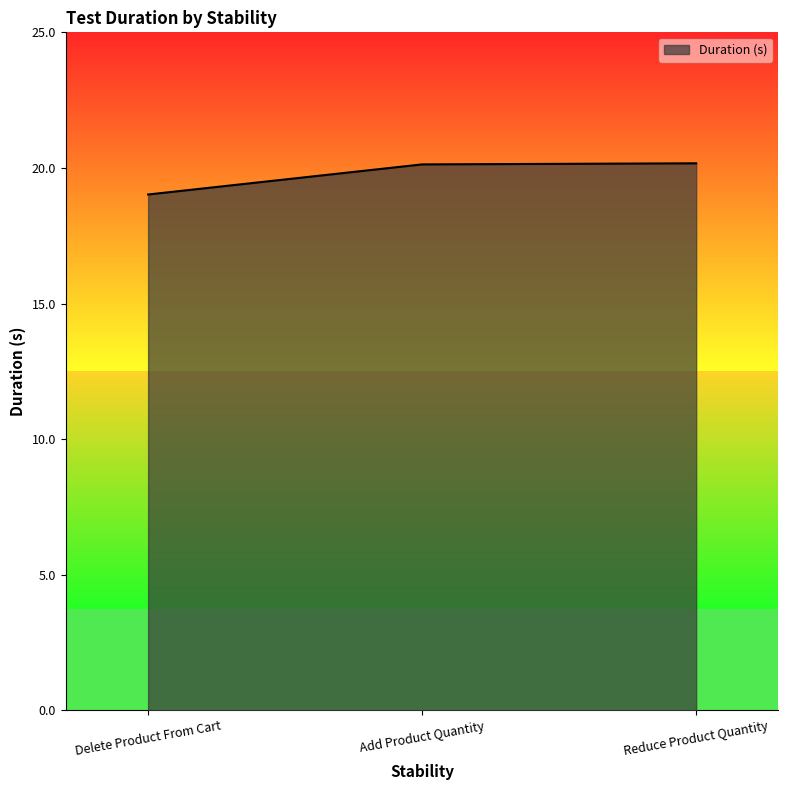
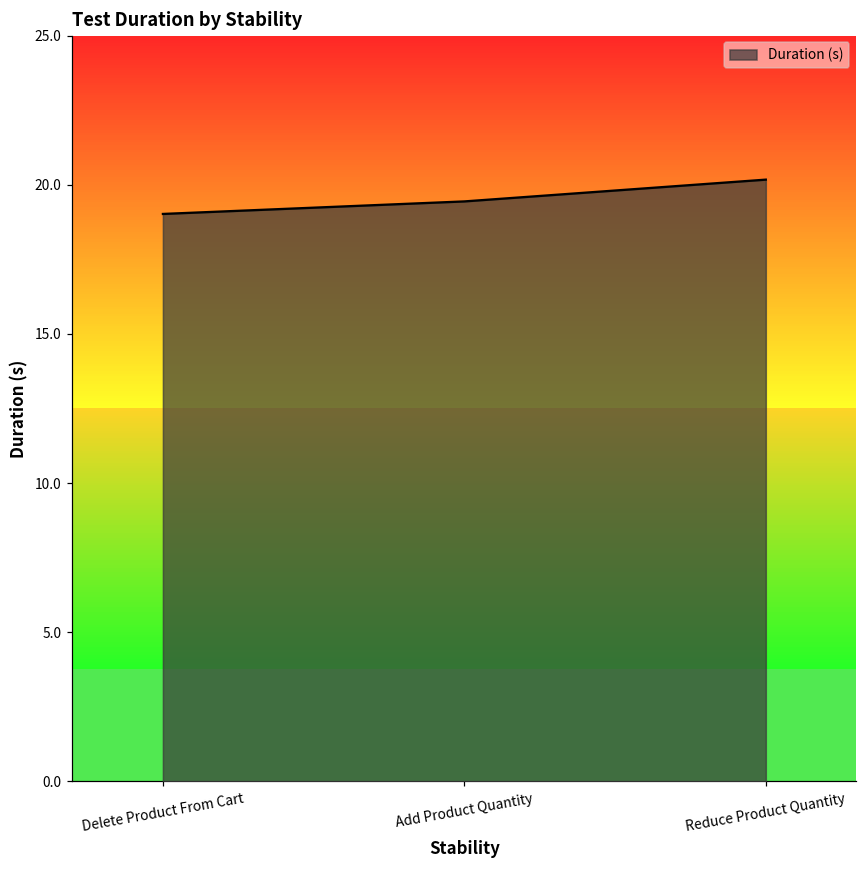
Add Product Quantity: 20.1 -> 19.4
